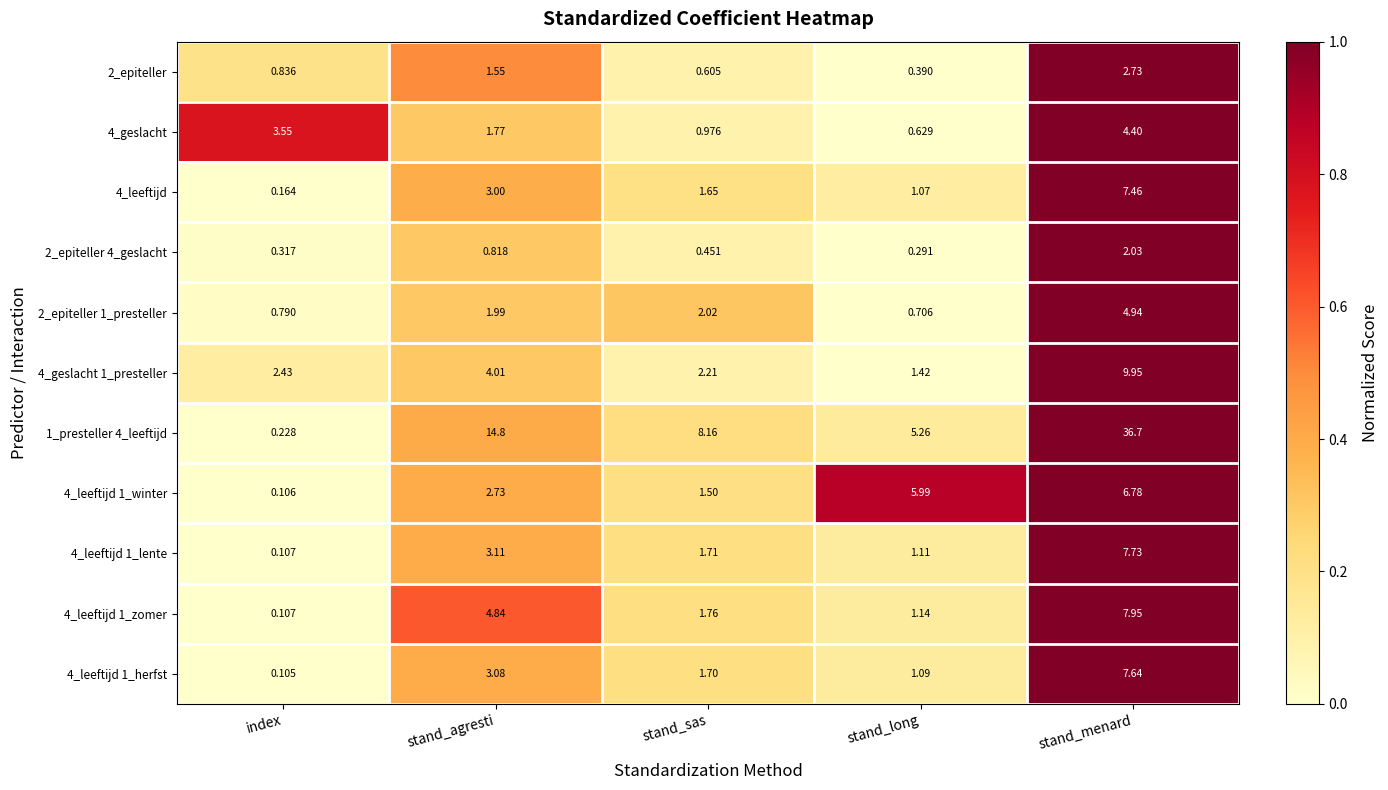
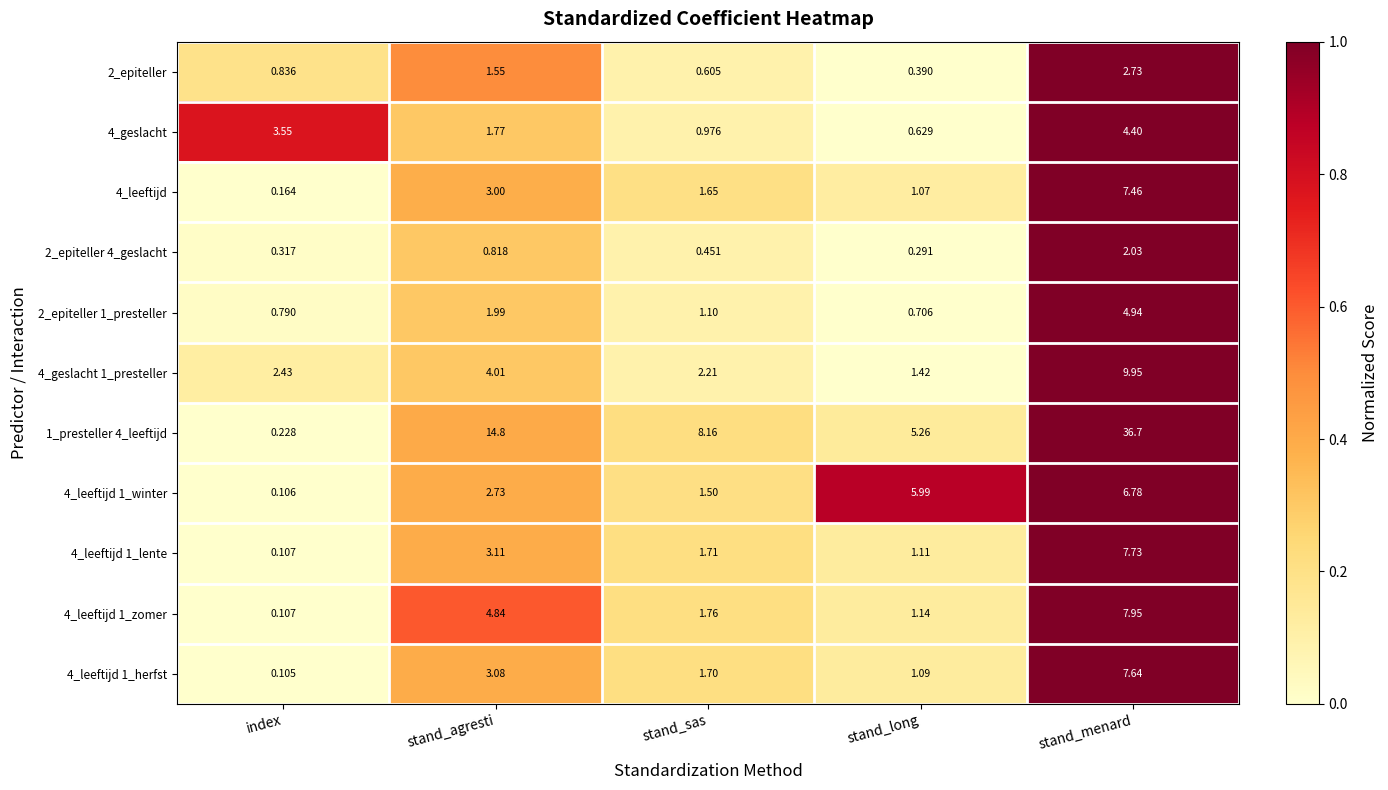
2_epiteller 1_presteller, stand_sas: 2.02 -> 1.10
